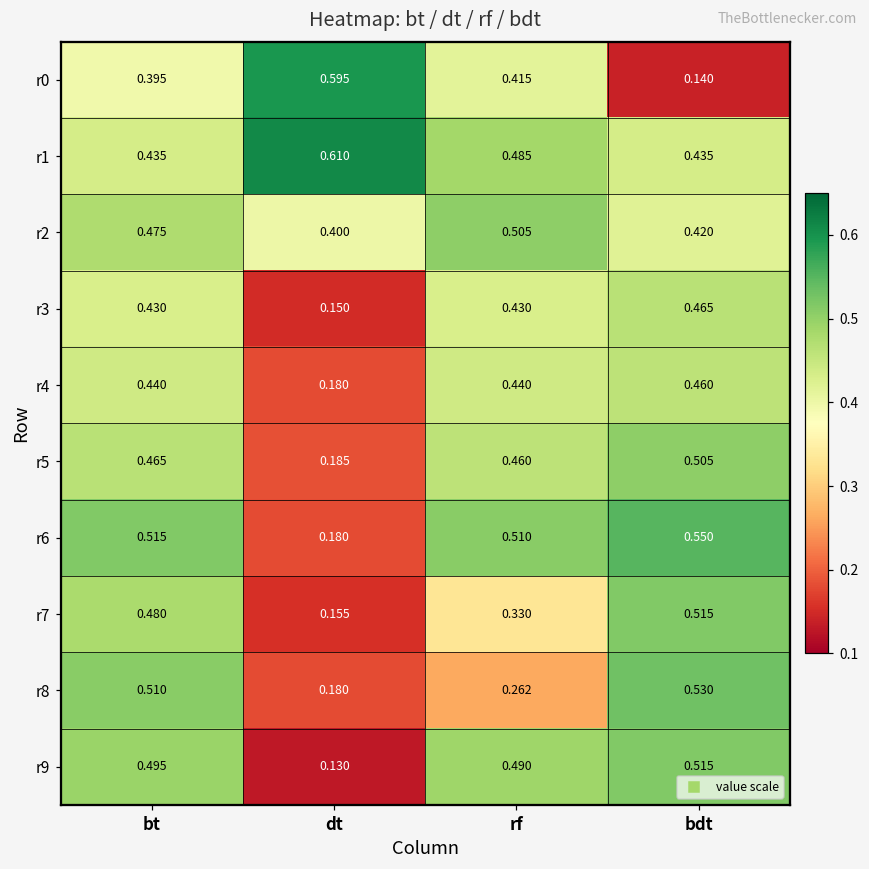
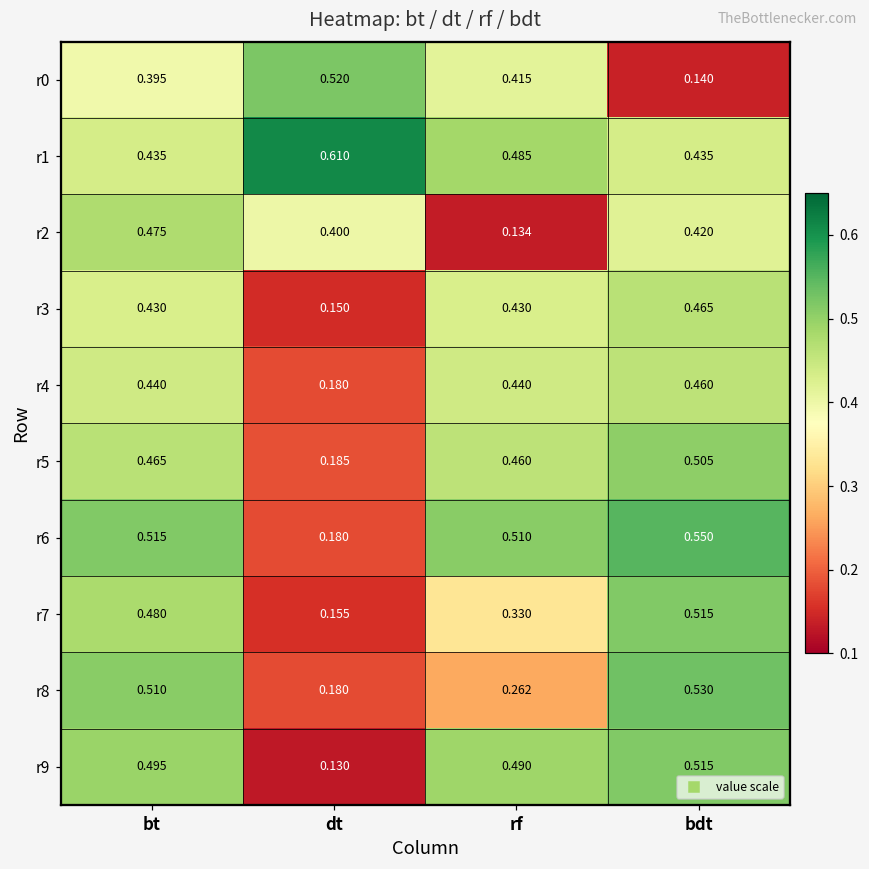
r0, dt: 0.595 -> 0.520
r2, rf: 0.505 -> 0.134
